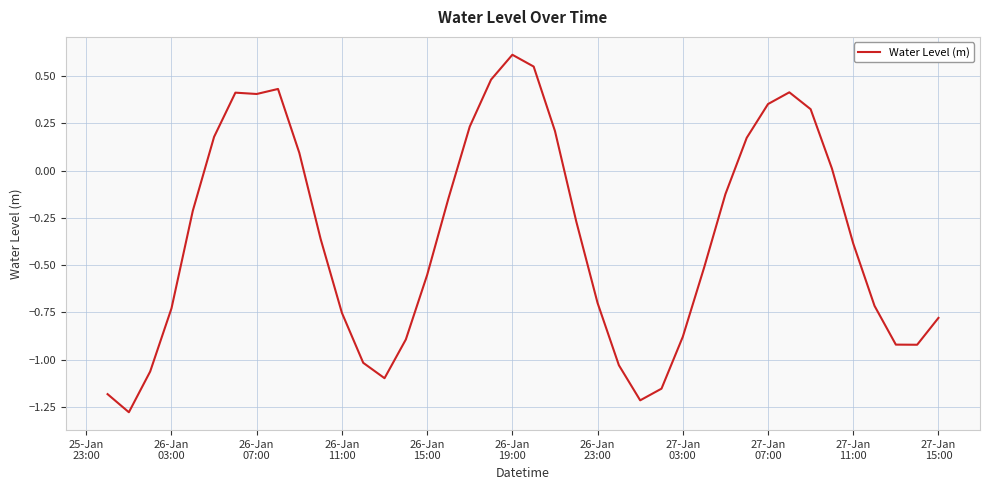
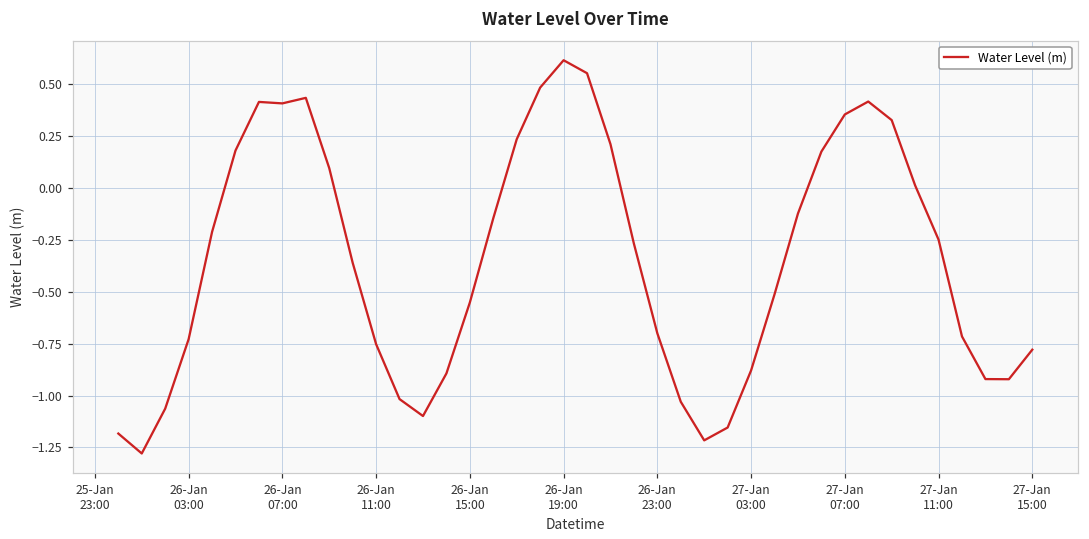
27-Jan 11:00: -0.39 -> -0.25
